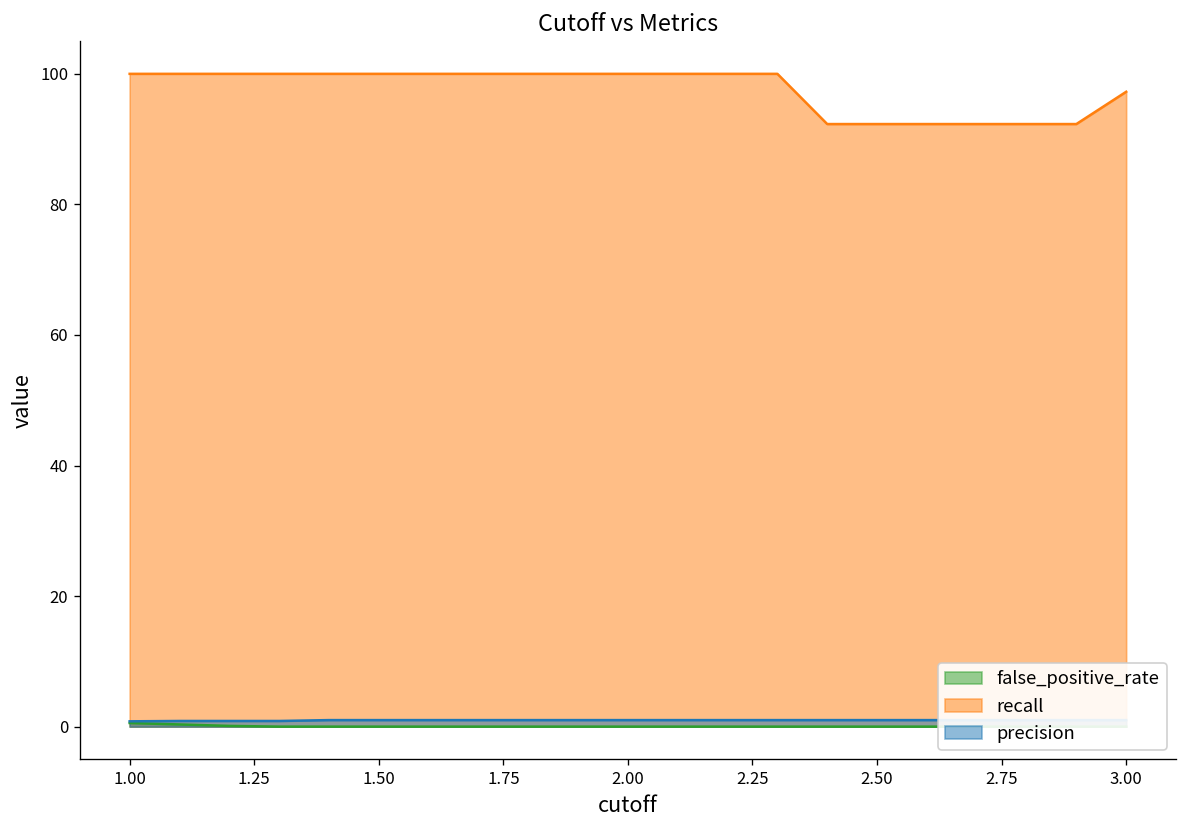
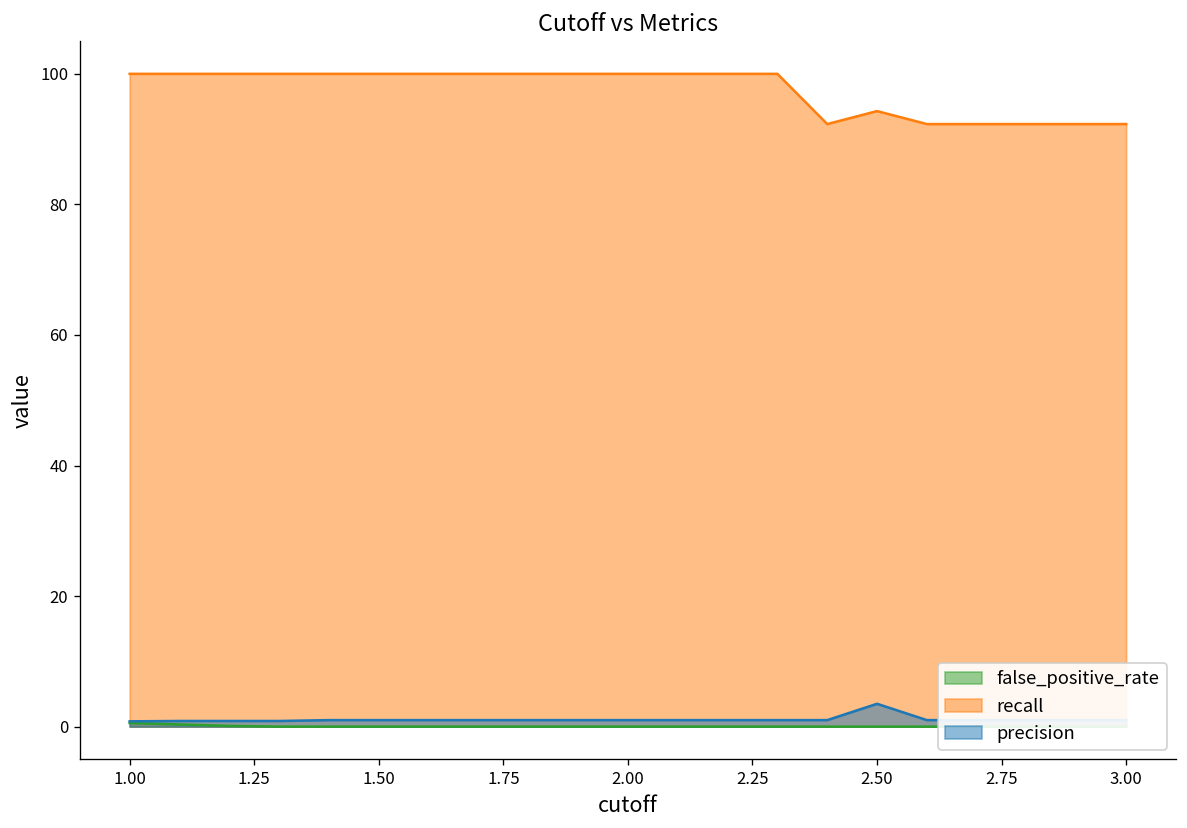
recall, 2.50: 92 -> 94
precision, 2.50: 1 -> 4
recall, 3.00: 97 -> 92
